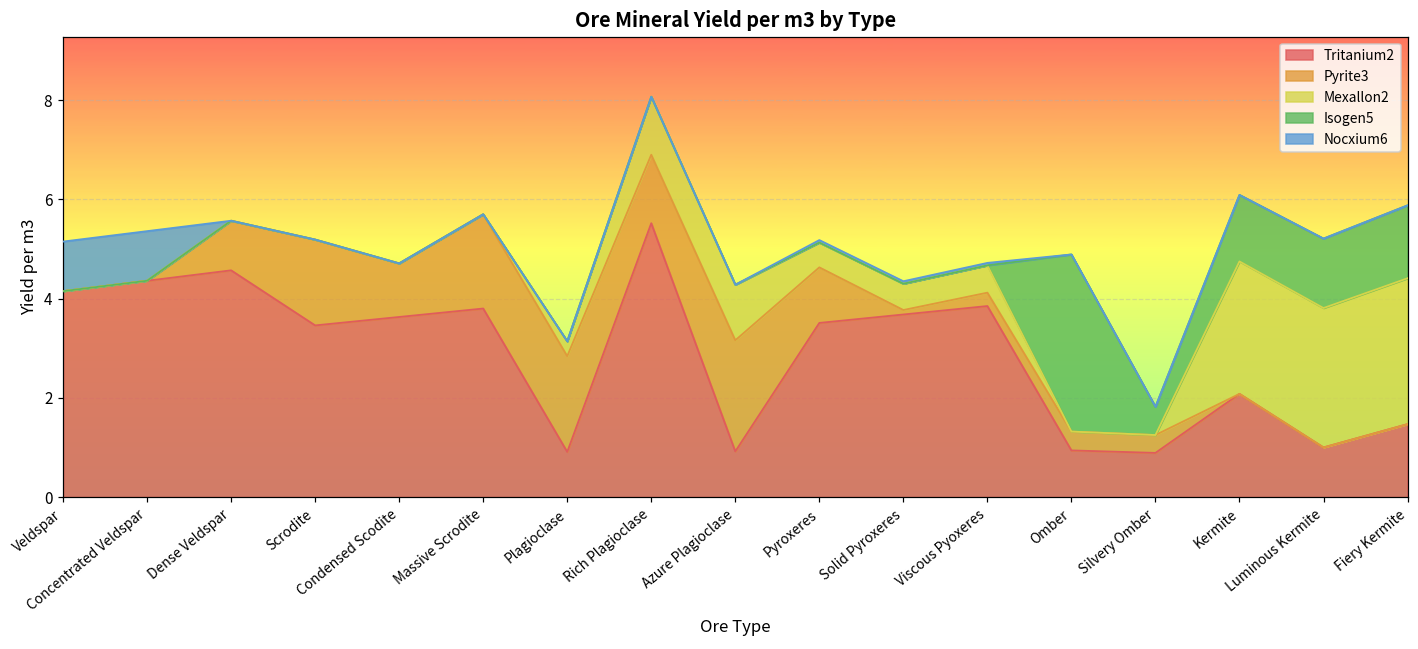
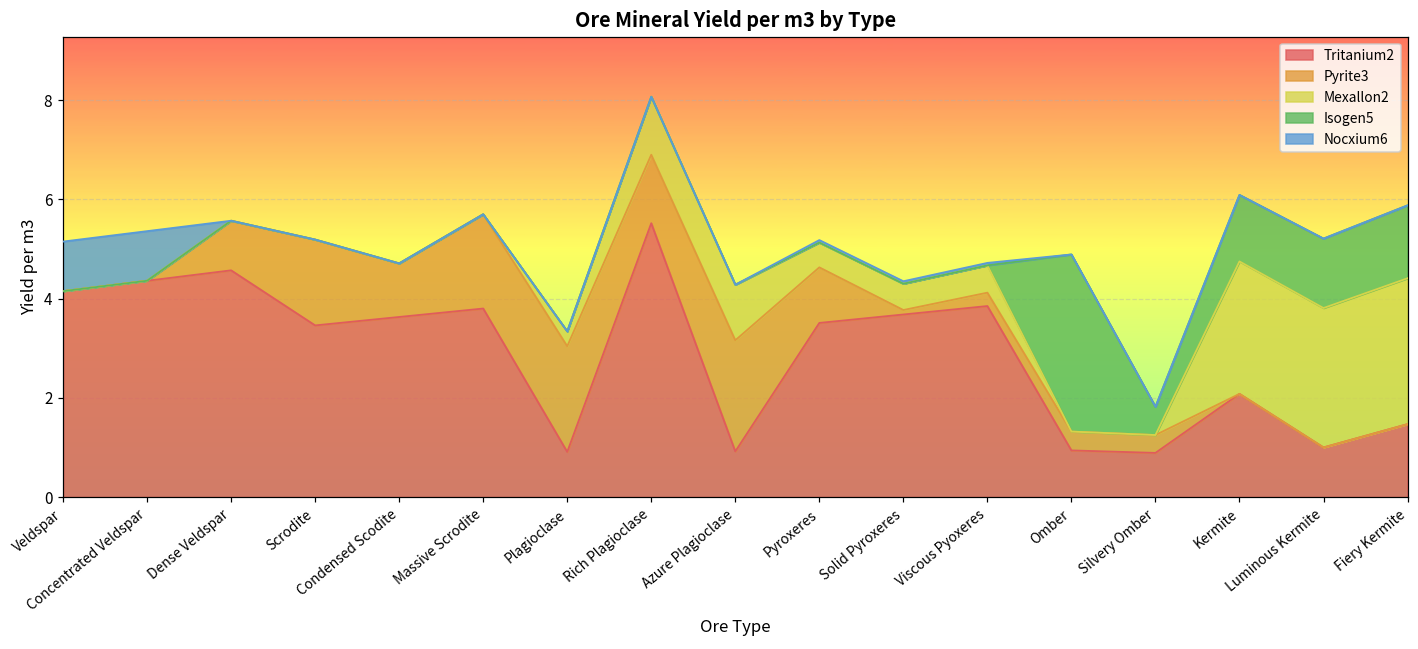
Pyrite3, Plagioclase: 1.9 -> 2.1
